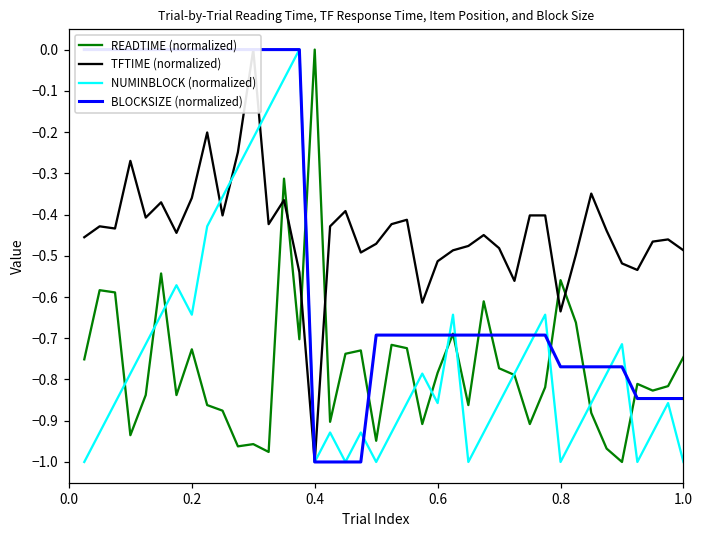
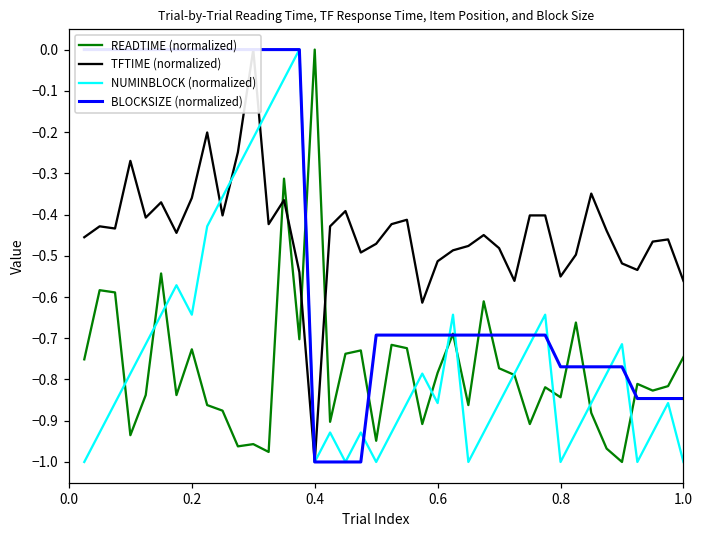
READTIME (normalized), 0.8: -0.56 -> -0.84
TFTIME (normalized), 0.8: -0.63 -> -0.55
TFTIME (normalized), 1.0: -0.49 -> -0.56
